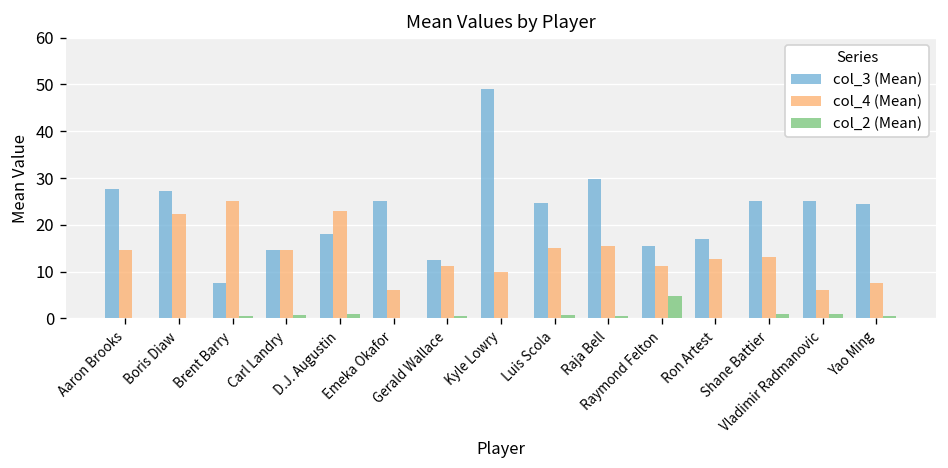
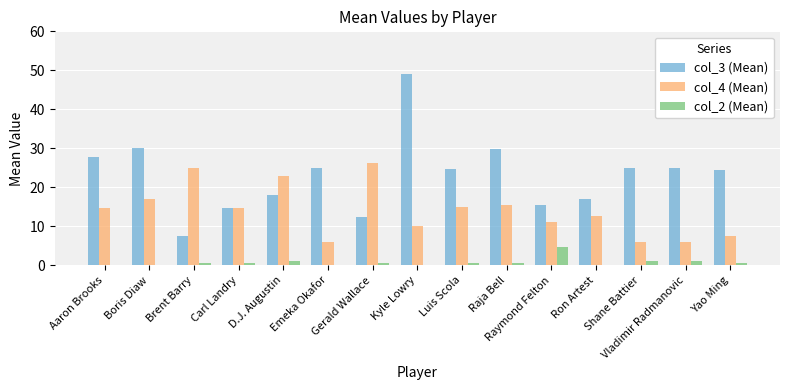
col_3 (Mean), Boris Diaw: 27 -> 30
col_4 (Mean), Boris Diaw: 22 -> 17
col_4 (Mean), Gerald Wallace: 11 -> 26
col_4 (Mean), Shane Battier: 13 -> 6
